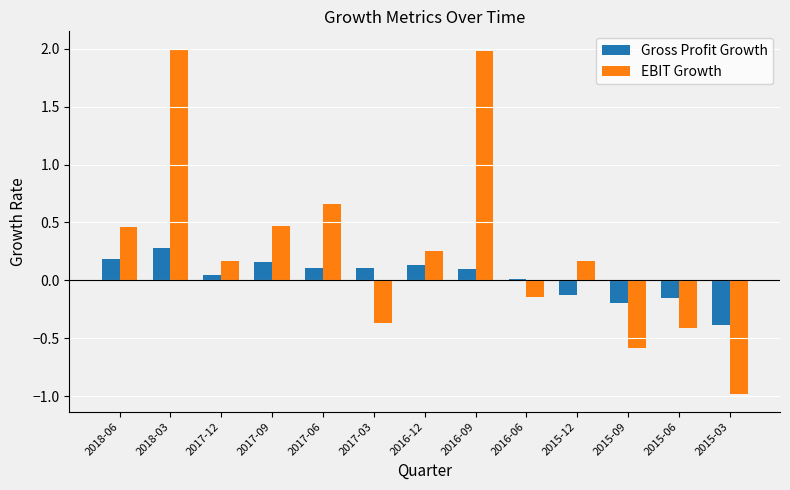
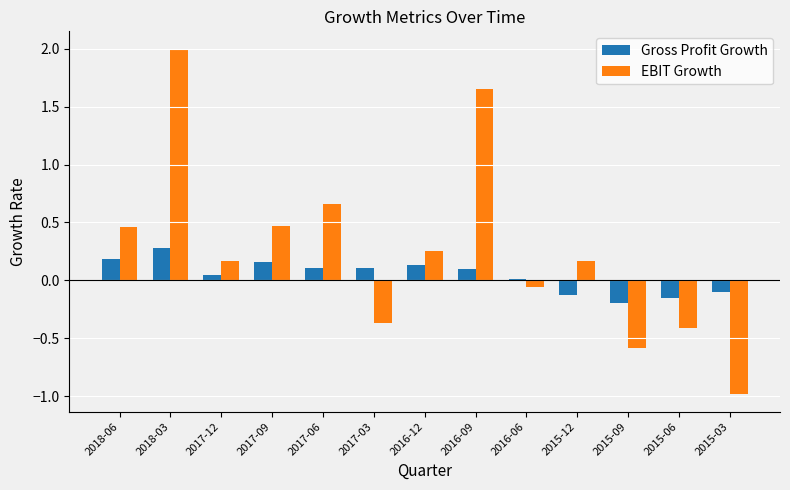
EBIT Growth, 2016-09: 1.98 -> 1.65
EBIT Growth, 2016-06: -0.15 -> -0.06
Gross Profit Growth, 2015-03: -0.39 -> -0.10
